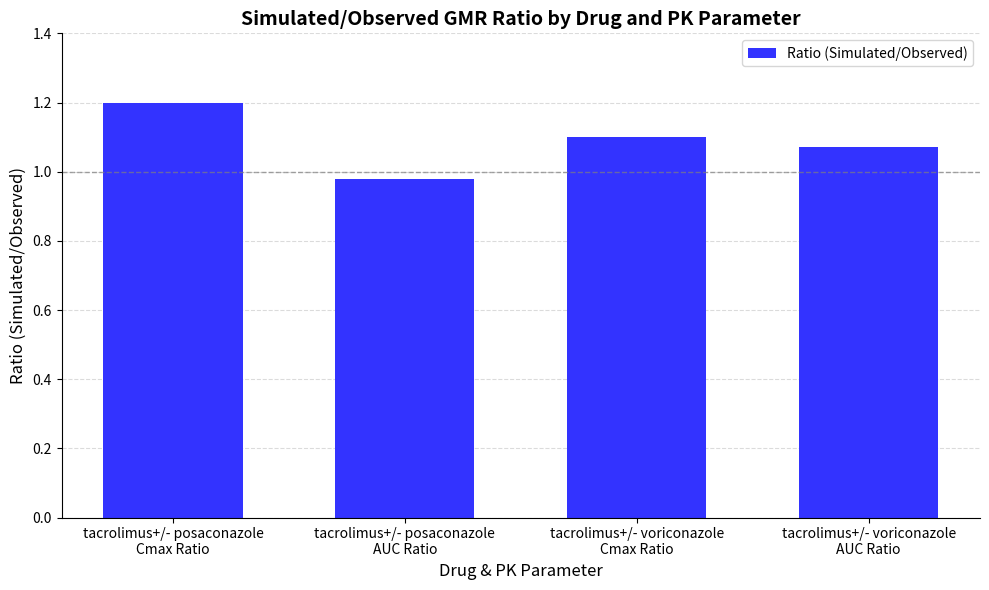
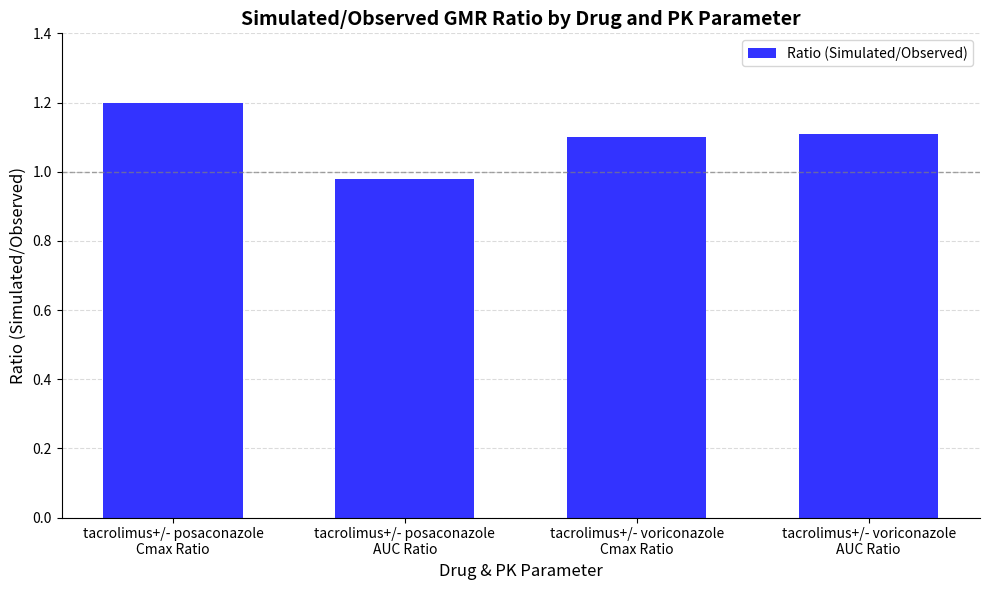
tacrolimus+/- voriconazole AUC Ratio: 1.07 -> 1.11
